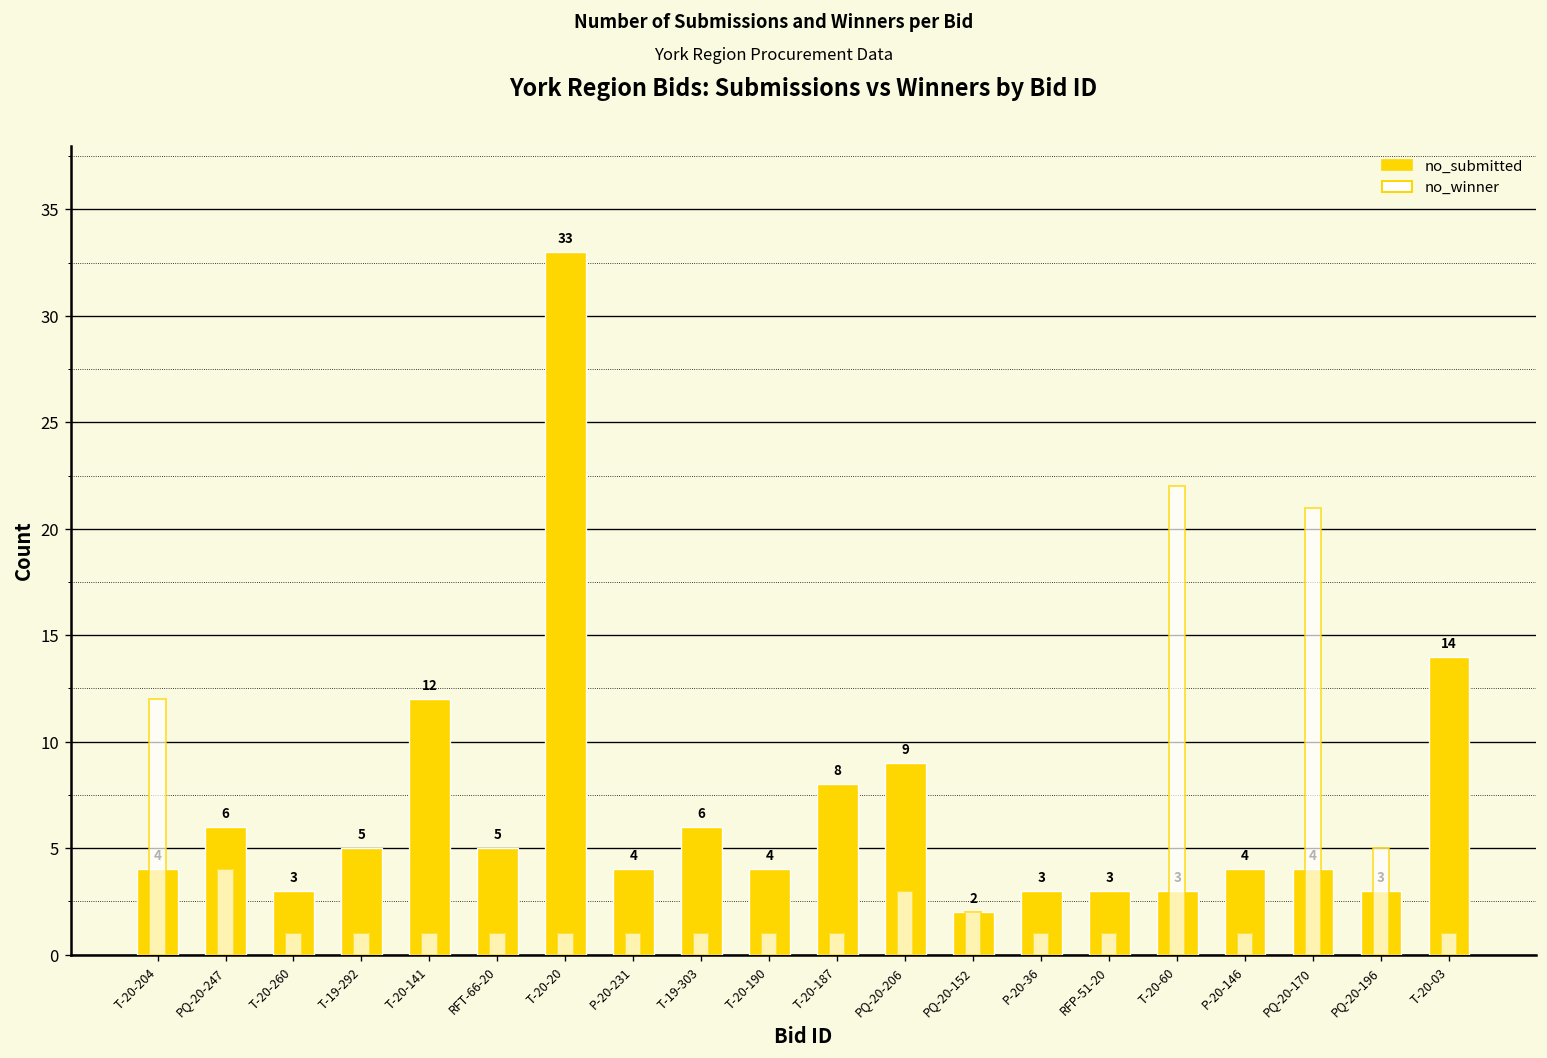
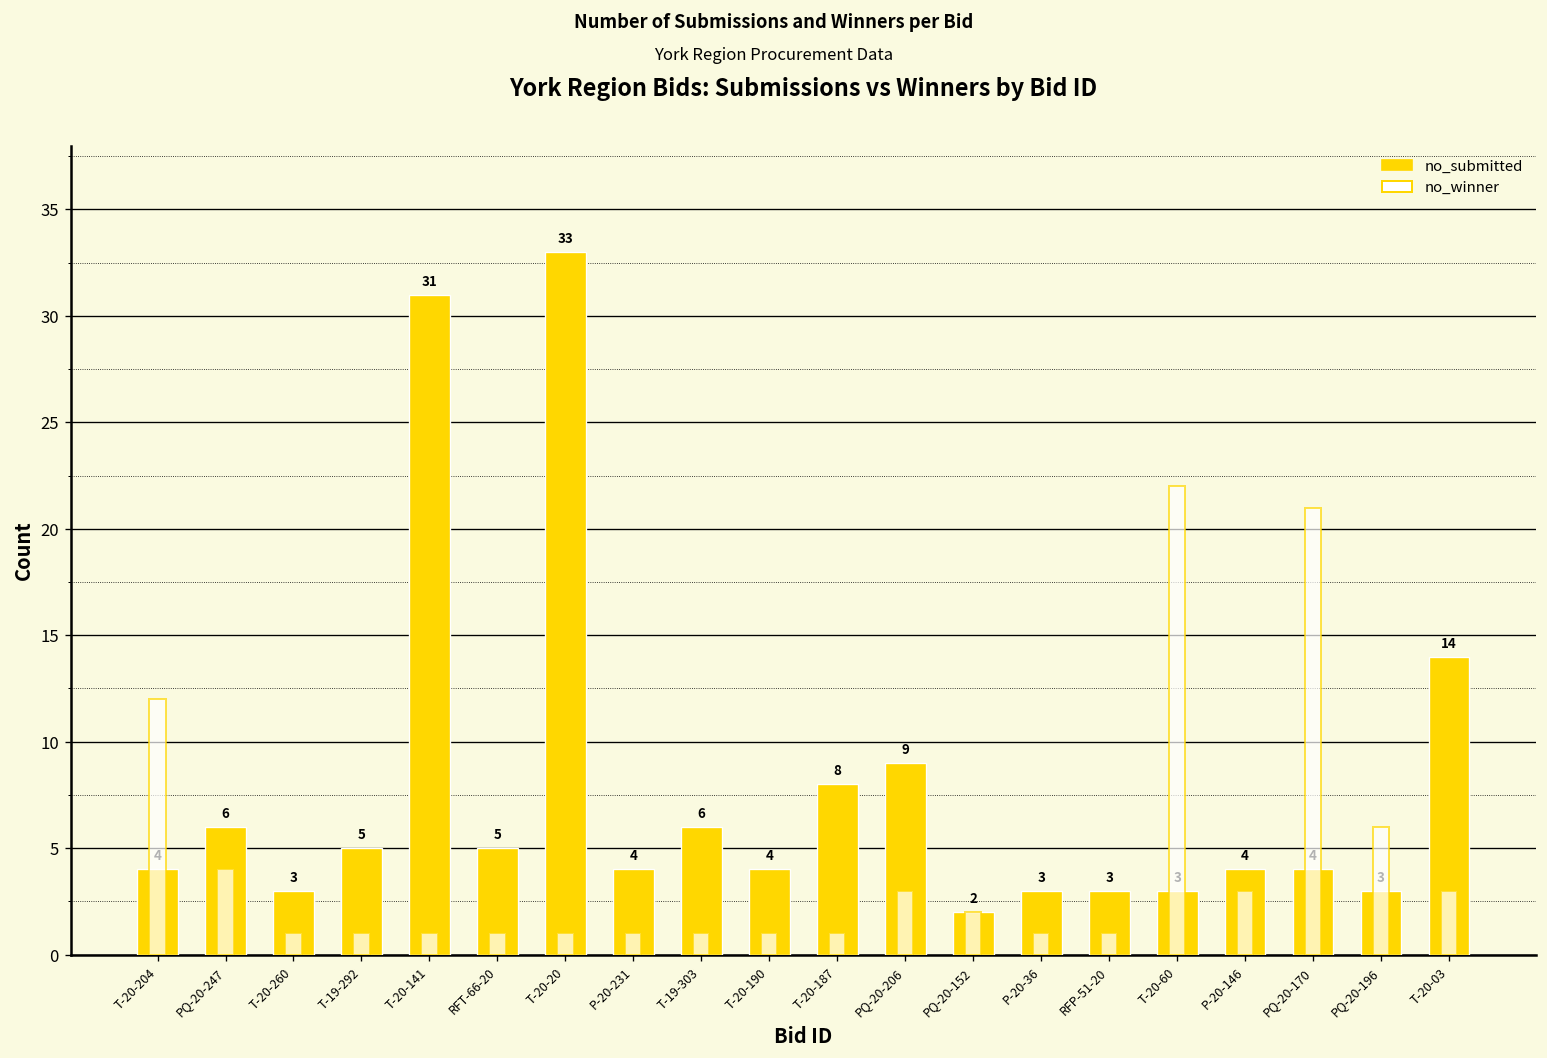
no_submitted, T-20-141: 12 -> 31
no_winner, P-20-146: 1 -> 3
no_winner, PQ-20-196: 5 -> 6
no_winner, T-20-03: 1 -> 3
